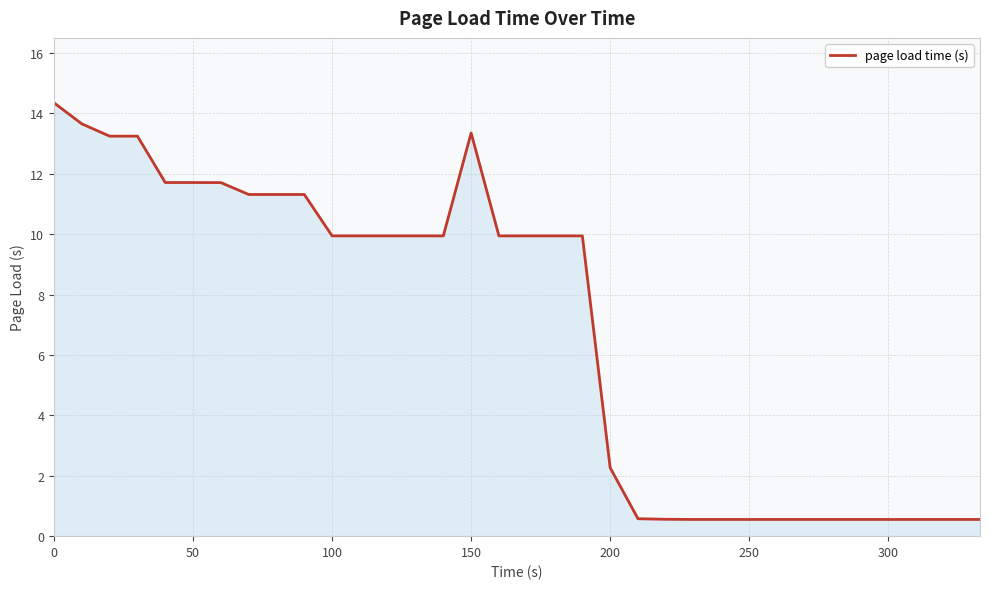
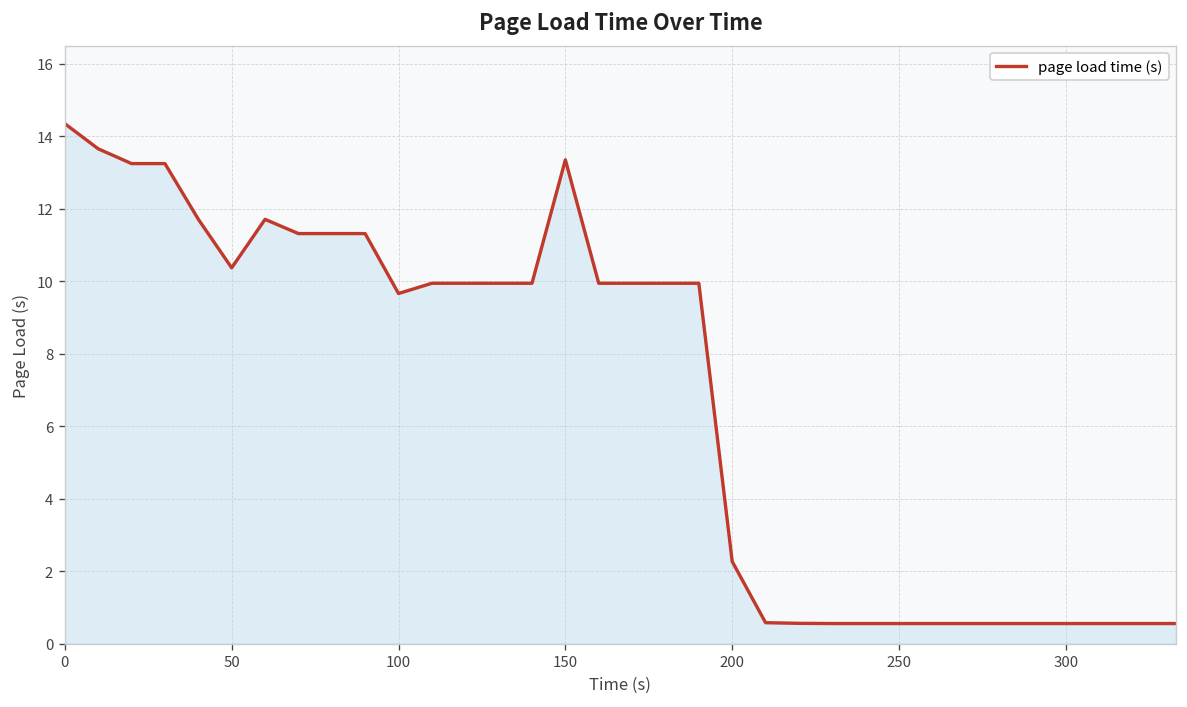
50: 11.7 -> 10.4
100: 9.9 -> 9.7
